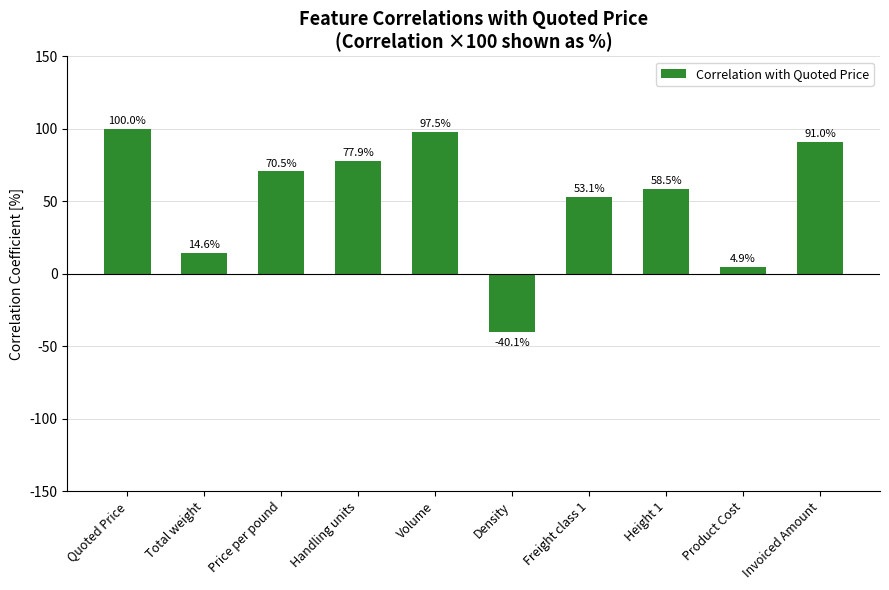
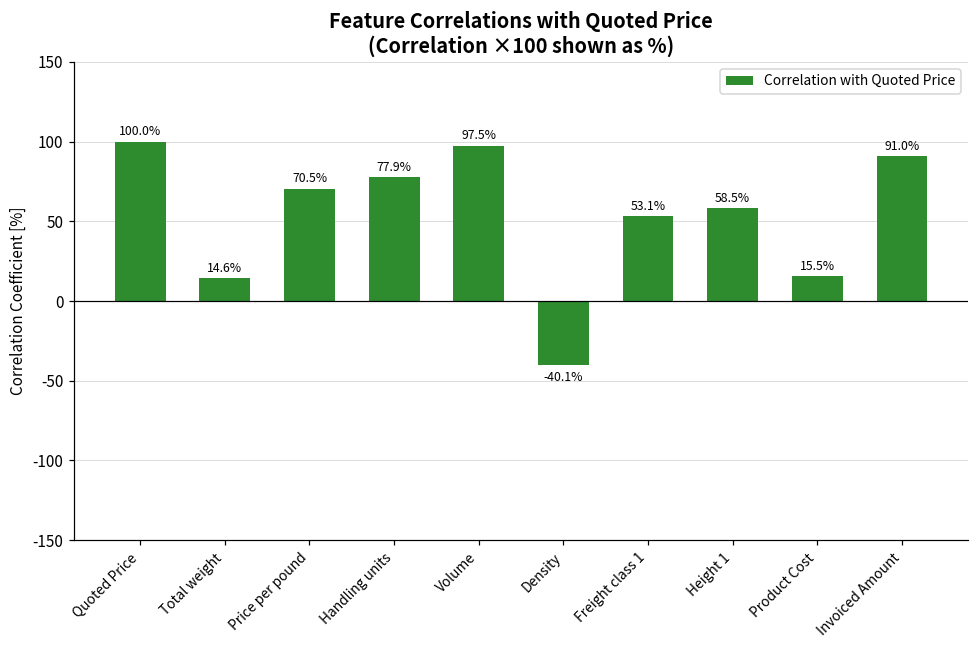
Product Cost: 4.9% -> 15.5%
